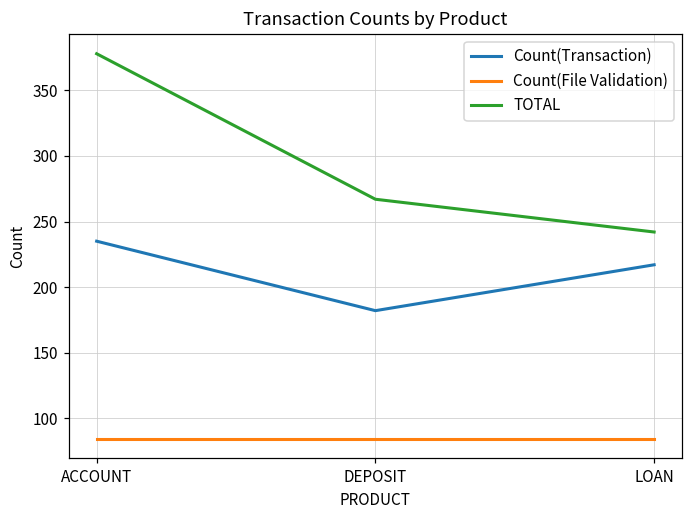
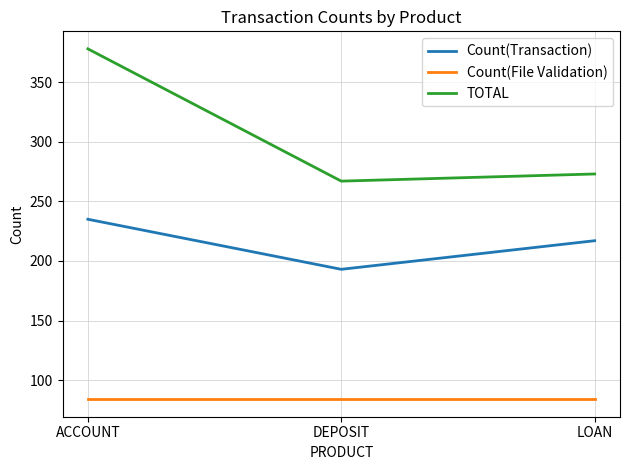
Count(Transaction), DEPOSIT: 182 -> 193
TOTAL, LOAN: 242 -> 273
